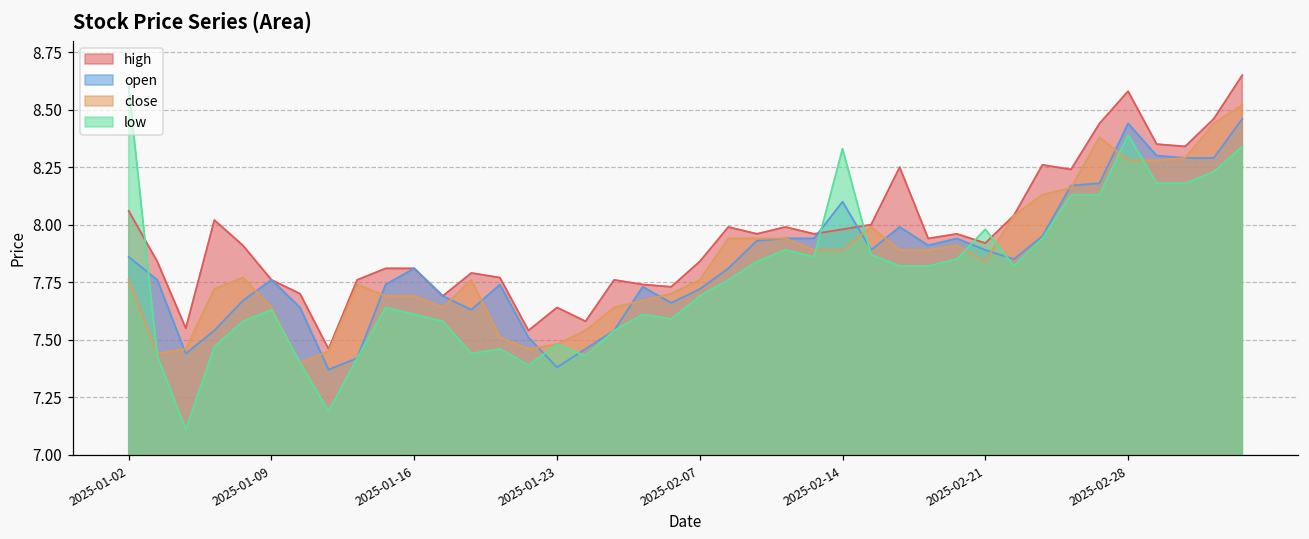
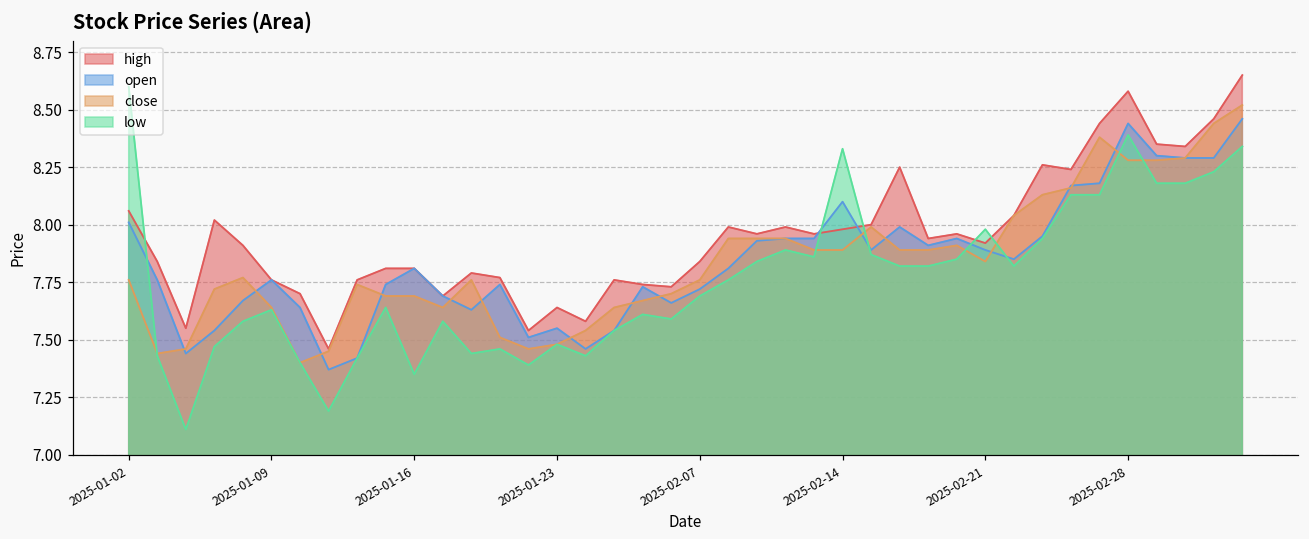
open, 2025-01-02: 7.86 -> 8.01
low, 2025-01-16: 7.61 -> 7.35
open, 2025-01-23: 7.38 -> 7.55
